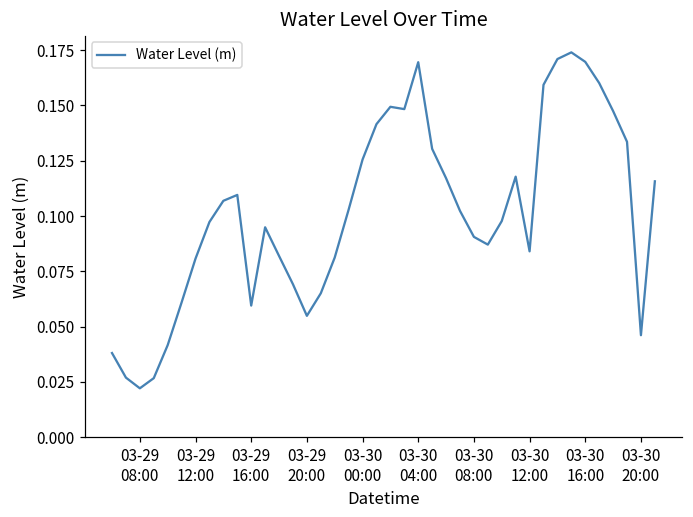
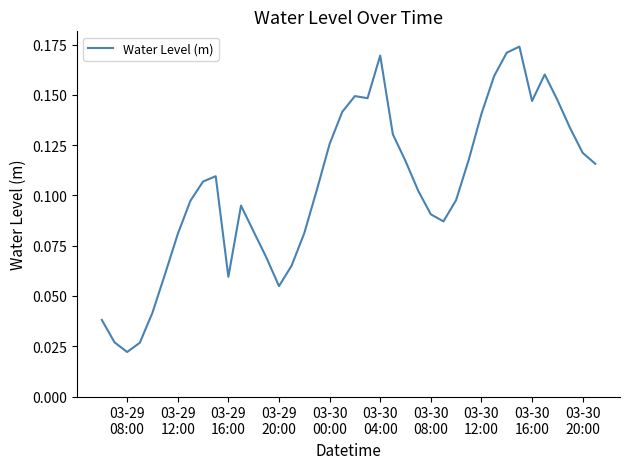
03-30 12:00: 0.084 -> 0.141
03-30 16:00: 0.170 -> 0.147
03-30 20:00: 0.046 -> 0.121
